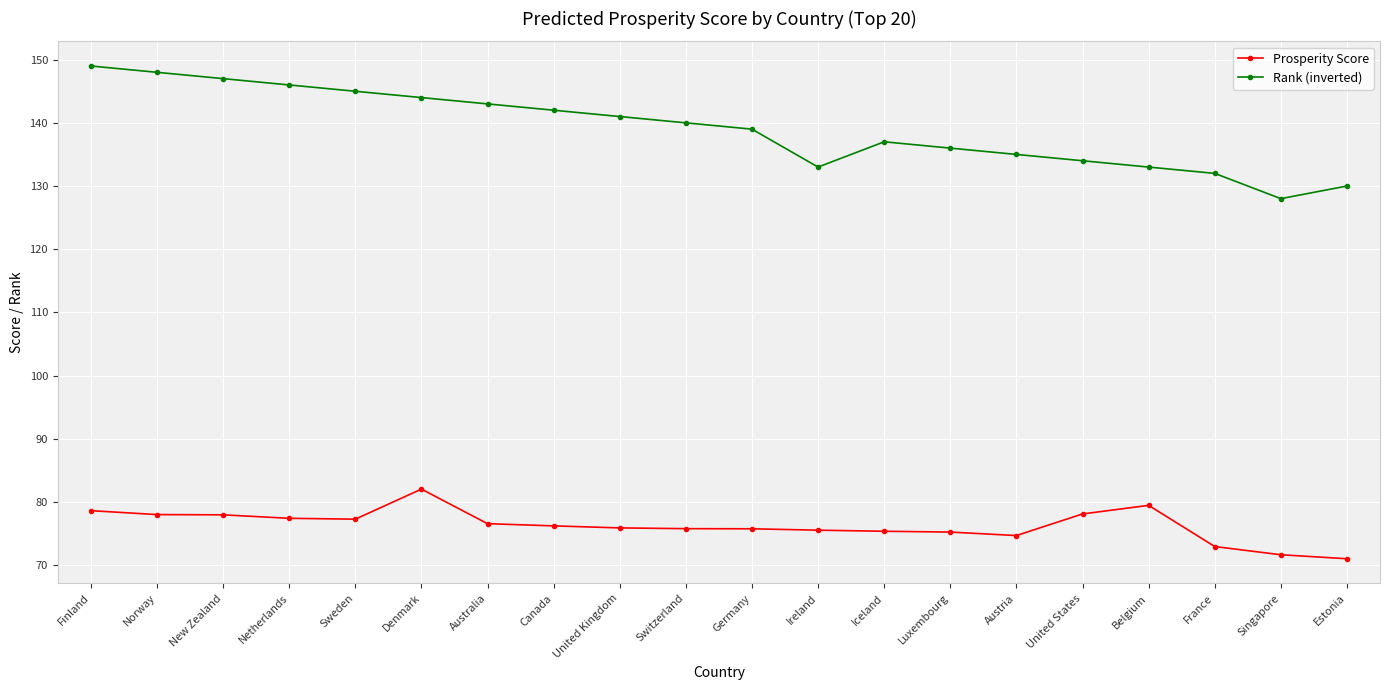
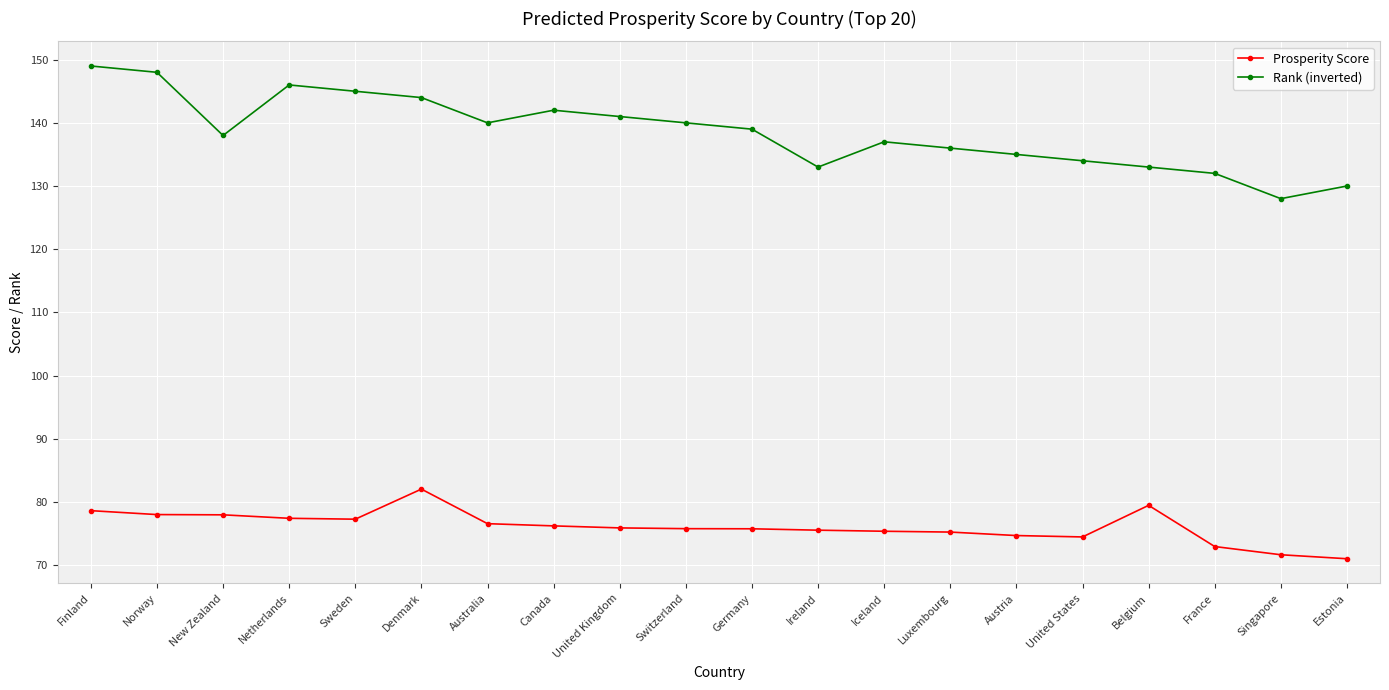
Rank (inverted), New Zealand: 147 -> 138
Rank (inverted), Australia: 143 -> 140
Prosperity Score, United States: 78 -> 74
